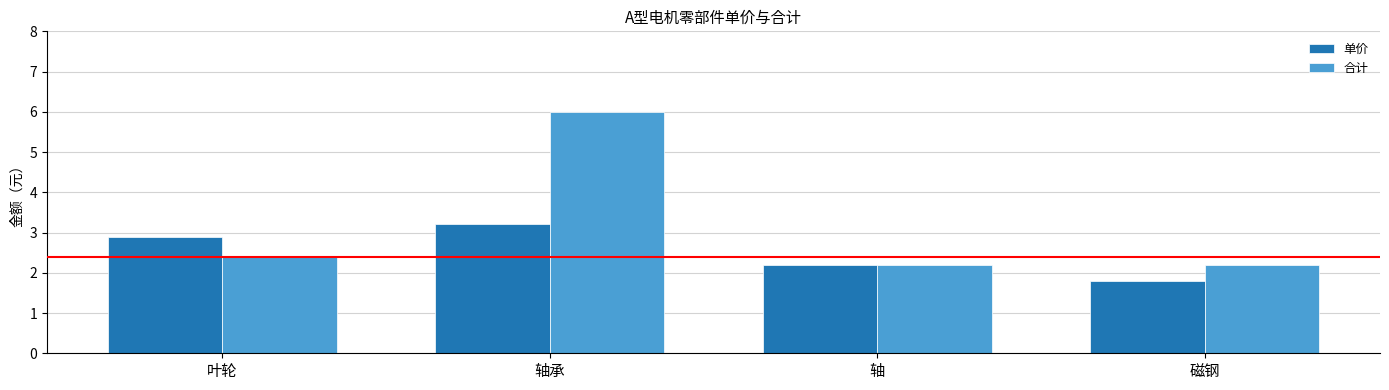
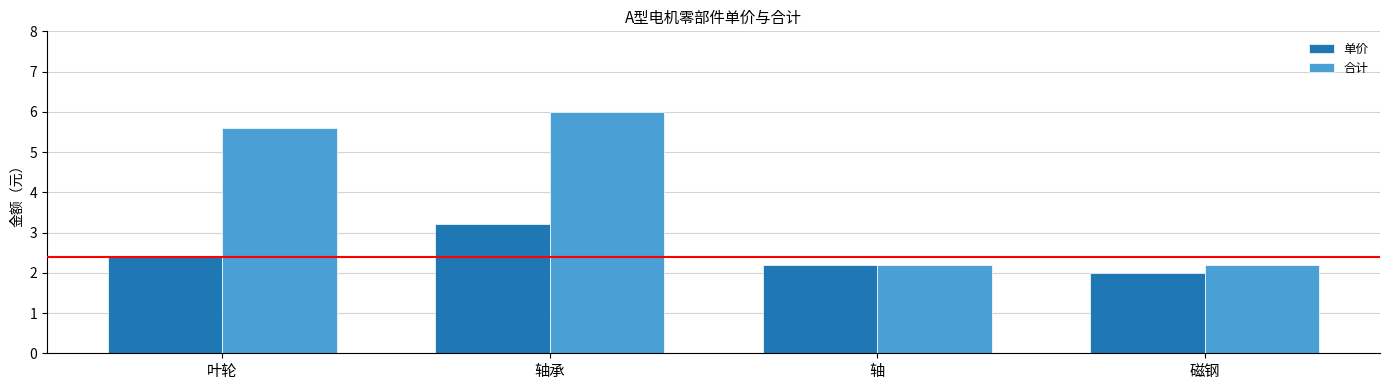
单价, 叶轮: 2.9 -> 2.4
合计, 叶轮: 2.4 -> 5.6
单价, 磁钢: 1.8 -> 2.0
